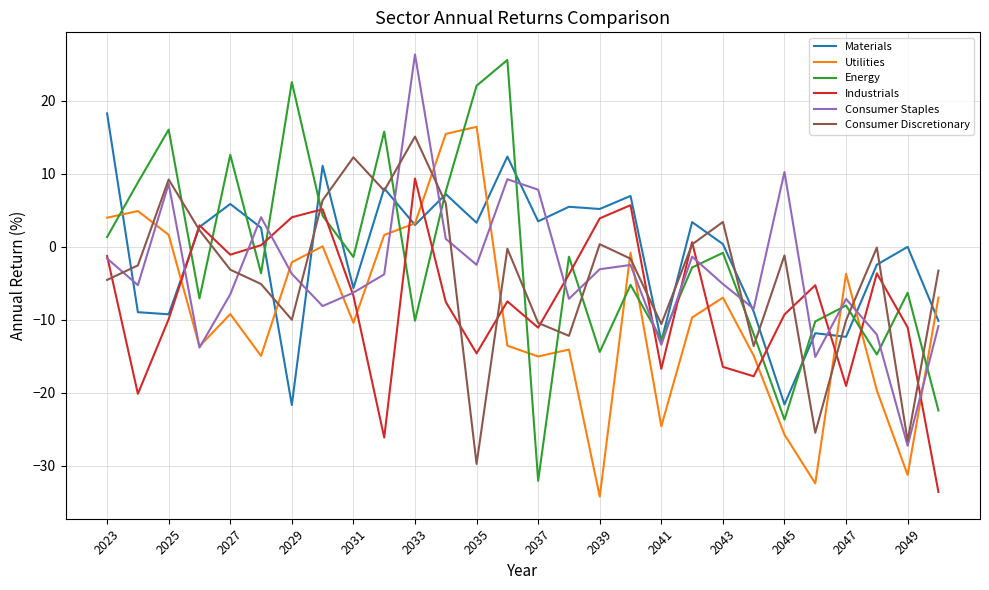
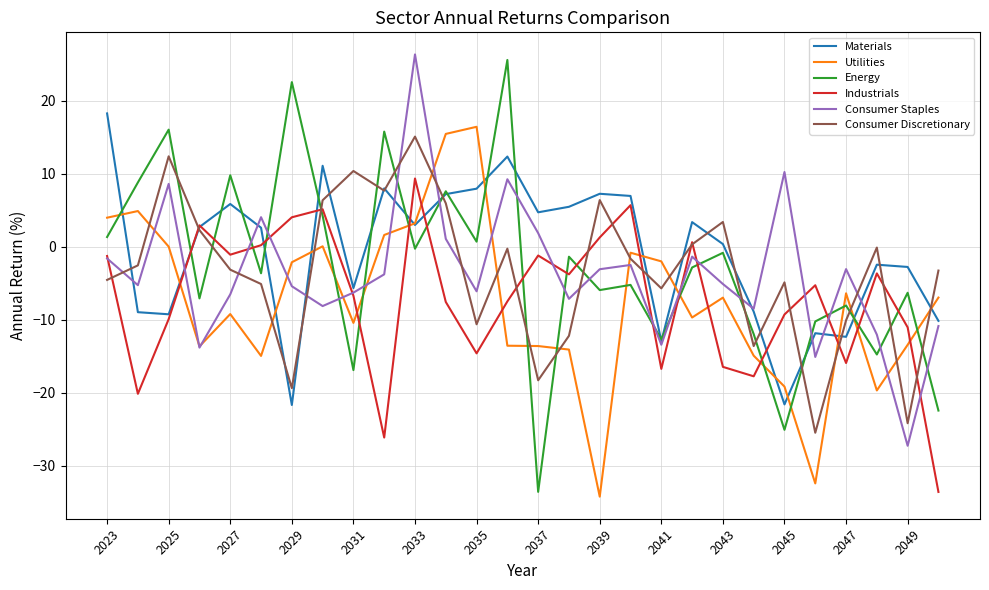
Utilities, 2025: 2 -> 0
Consumer Discretionary, 2025: 9 -> 12
Energy, 2027: 13 -> 10
Consumer Staples, 2029: -4 -> -5
Consumer Discretionary, 2029: -10 -> -19
Energy, 2031: -1 -> -17
Consumer Discretionary, 2031: 12 -> 10
Energy, 2033: -10 -> 0
Materials, 2035: 3 -> 8
Energy, 2035: 22 -> 1
Consumer Staples, 2035: -2 -> -6
Consumer Discretionary, 2035: -30 -> -11
Materials, 2037: 3 -> 5
Utilities, 2037: -15 -> -14
Energy, 2037: -32 -> -34
Industrials, 2037: -11 -> -1
Consumer Staples, 2037: 8 -> 2
Consumer Discretionary, 2037: -10 -> -18
Materials, 2039: 5 -> 7
Energy, 2039: -14 -> -6
Industrials, 2039: 4 -> 1
Consumer Discretionary, 2039: 0 -> 6
Utilities, 2041: -25 -> -2
Consumer Discretionary, 2041: -11 -> -6
Utilities, 2045: -26 -> -19
Energy, 2045: -24 -> -25
Consumer Discretionary, 2045: -1 -> -5
Utilities, 2047: -4 -> -6
Industrials, 2047: -19 -> -16
Consumer Staples, 2047: -7 -> -3
Materials, 2049: 0 -> -3
Utilities, 2049: -31 -> -13
Consumer Discretionary, 2049: -27 -> -24
